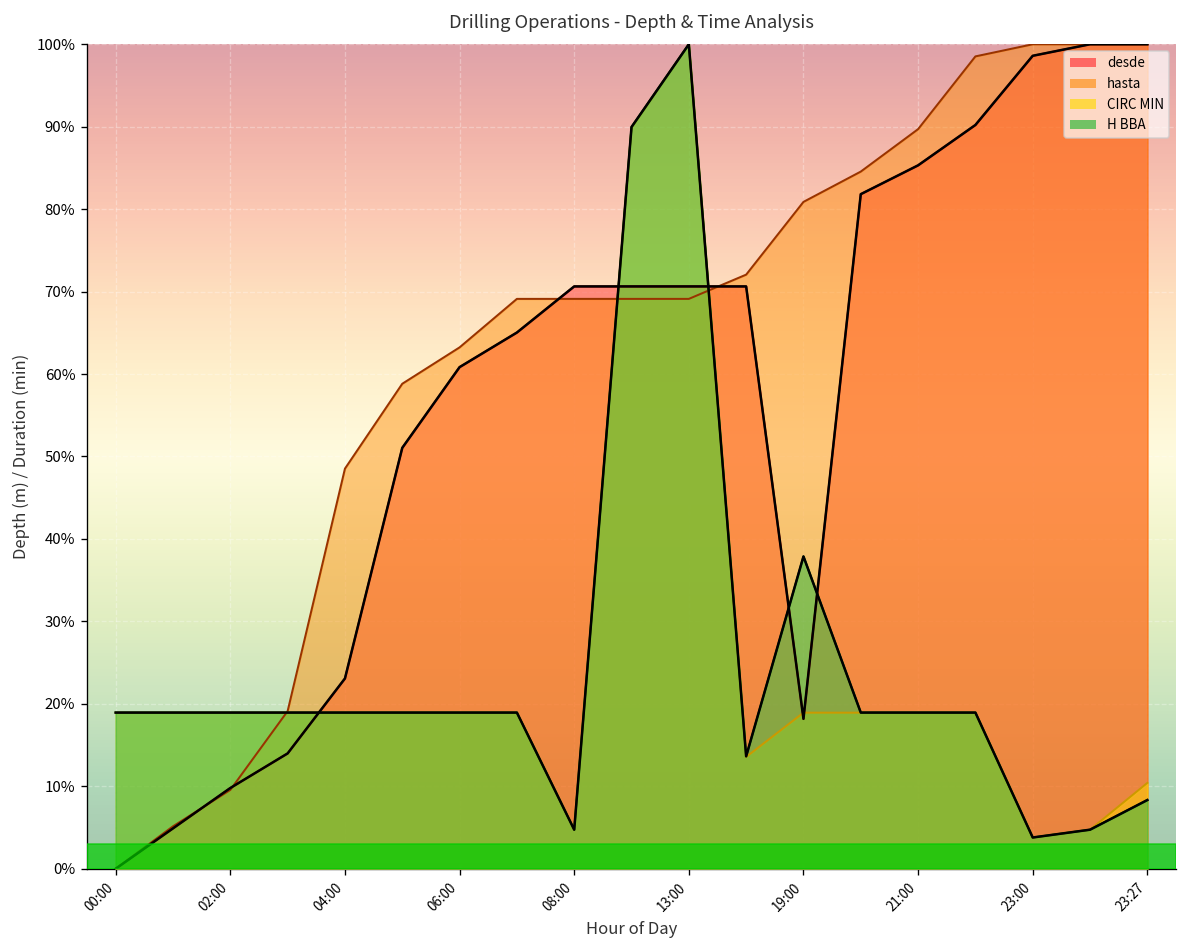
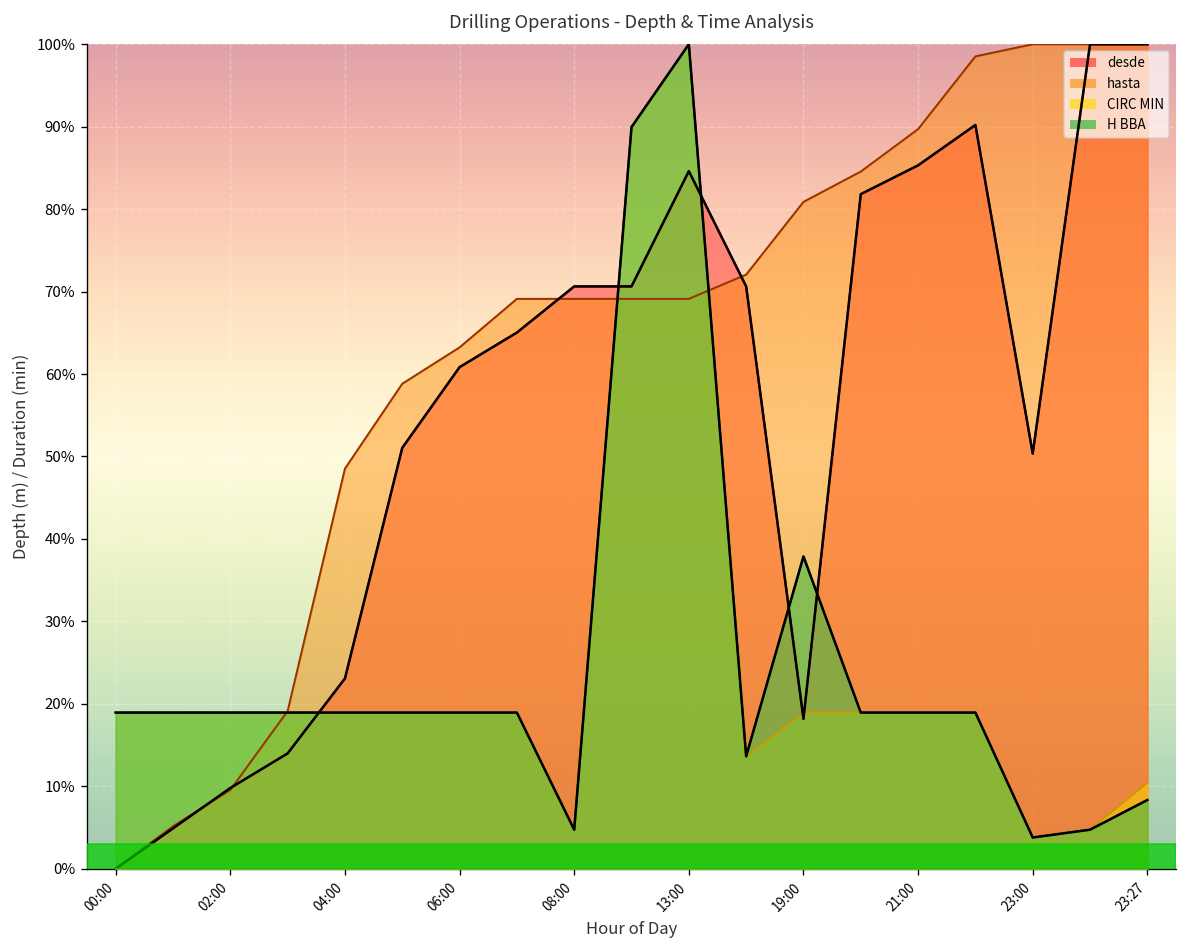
desde, 13:00: 71% -> 85%
desde, 23:00: 99% -> 50%
